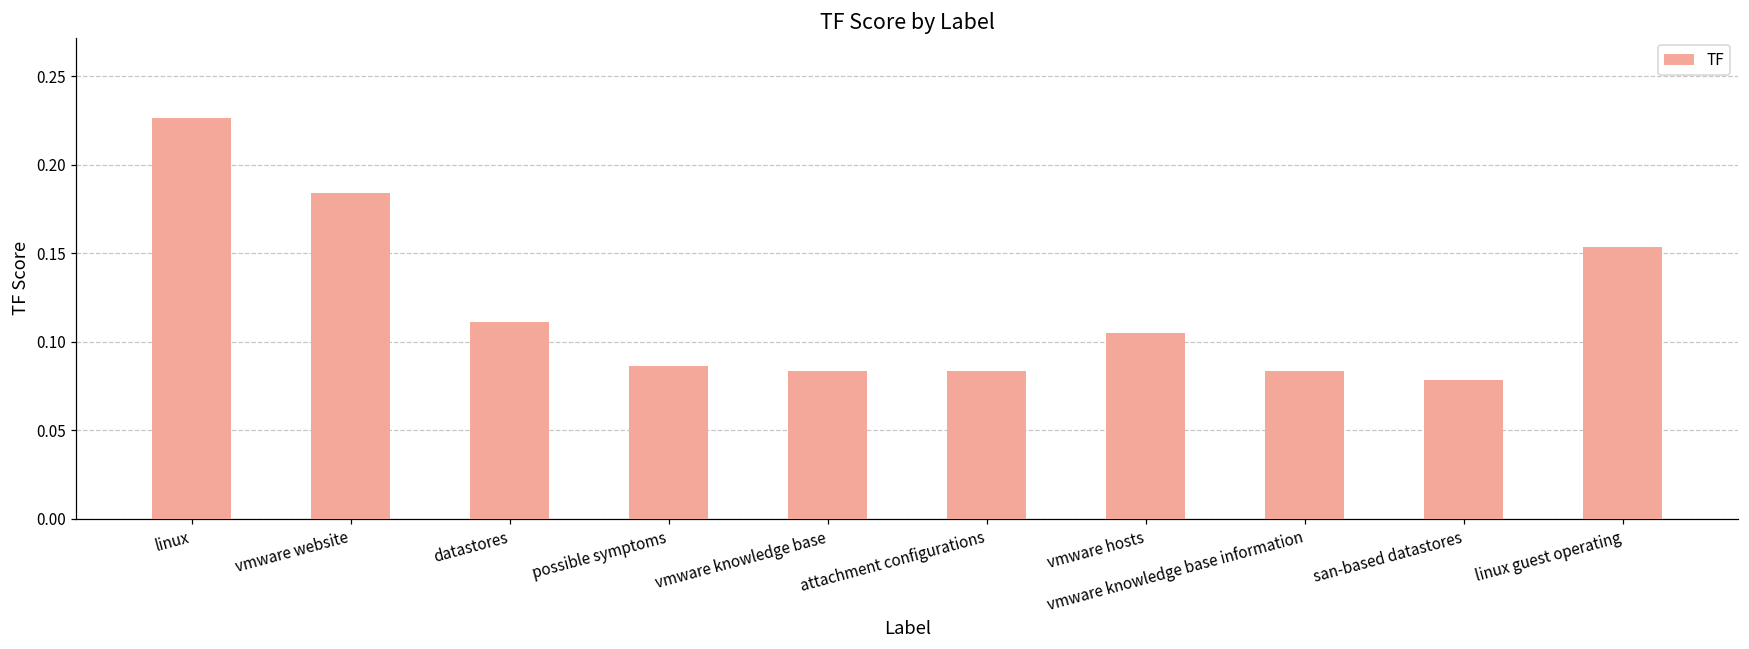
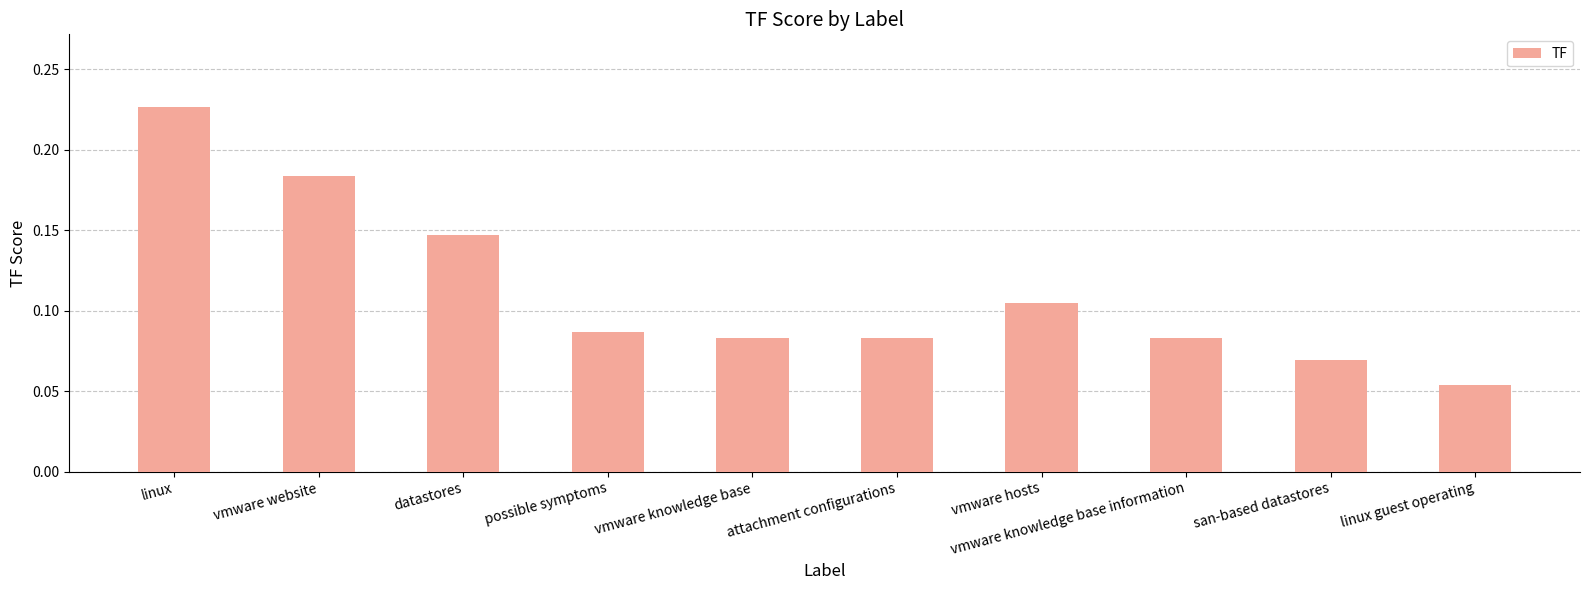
datastores: 0.111 -> 0.147
san-based datastores: 0.079 -> 0.069
linux guest operating: 0.154 -> 0.054
